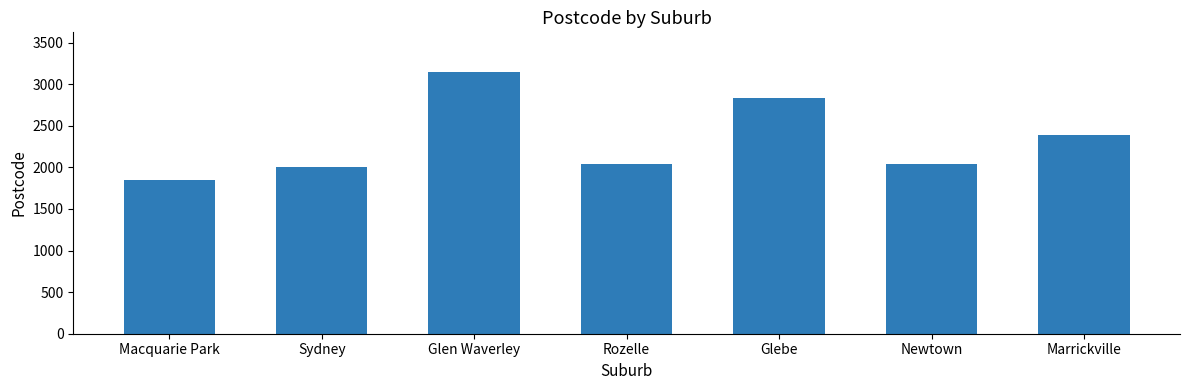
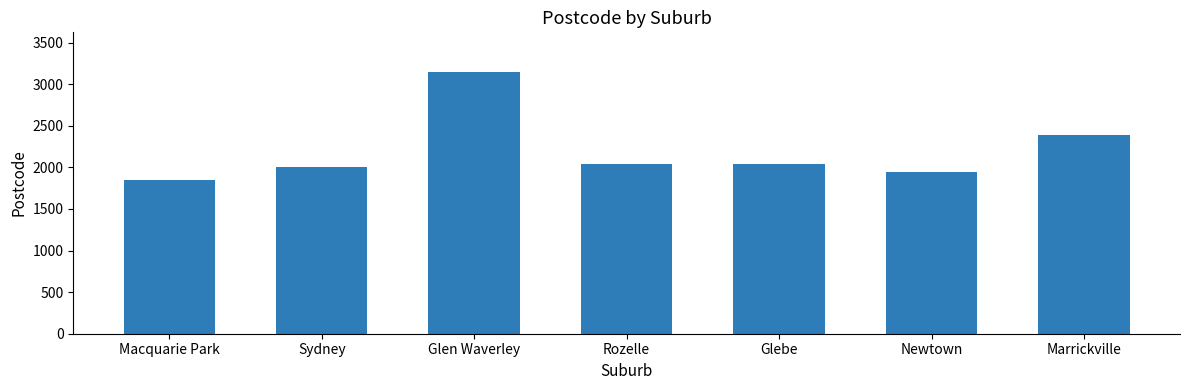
Glebe: 2800 -> 2000
Newtown: 2000 -> 1900
